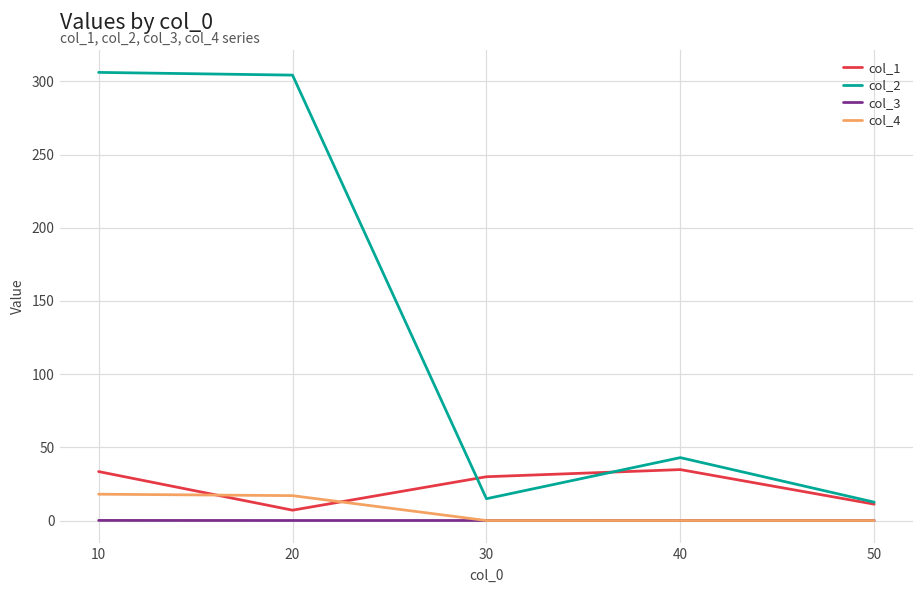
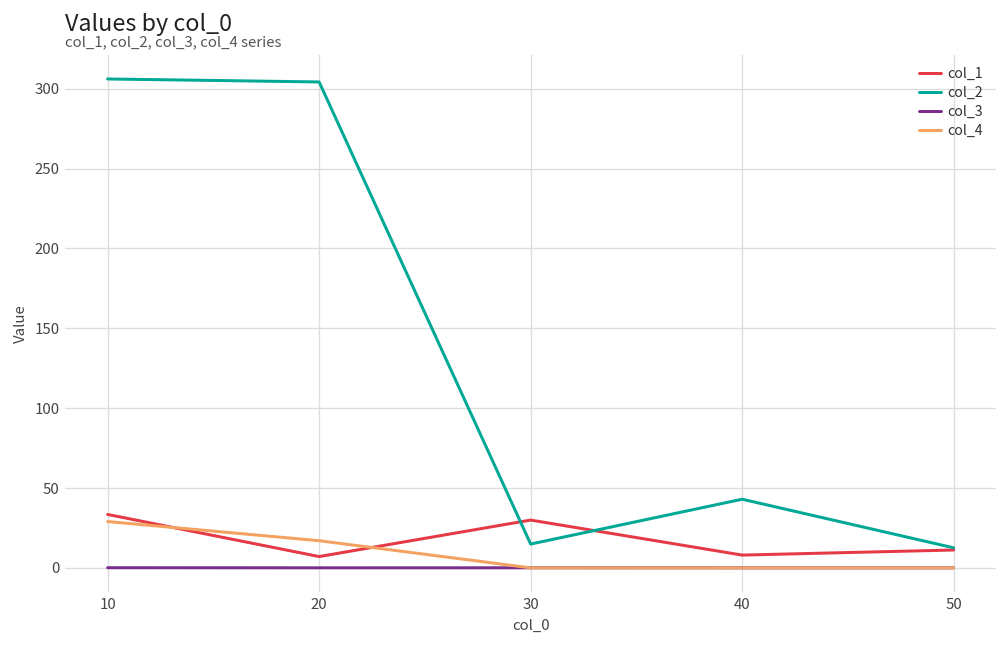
col_4, 10: 18 -> 29
col_1, 40: 35 -> 8
